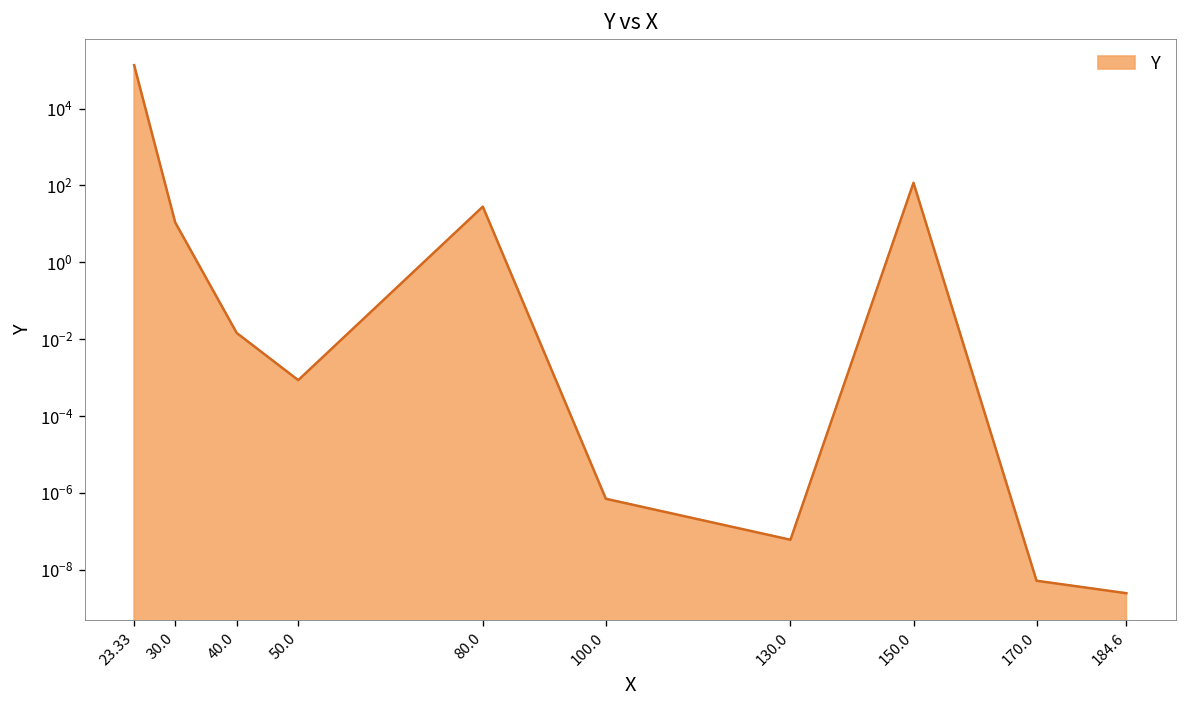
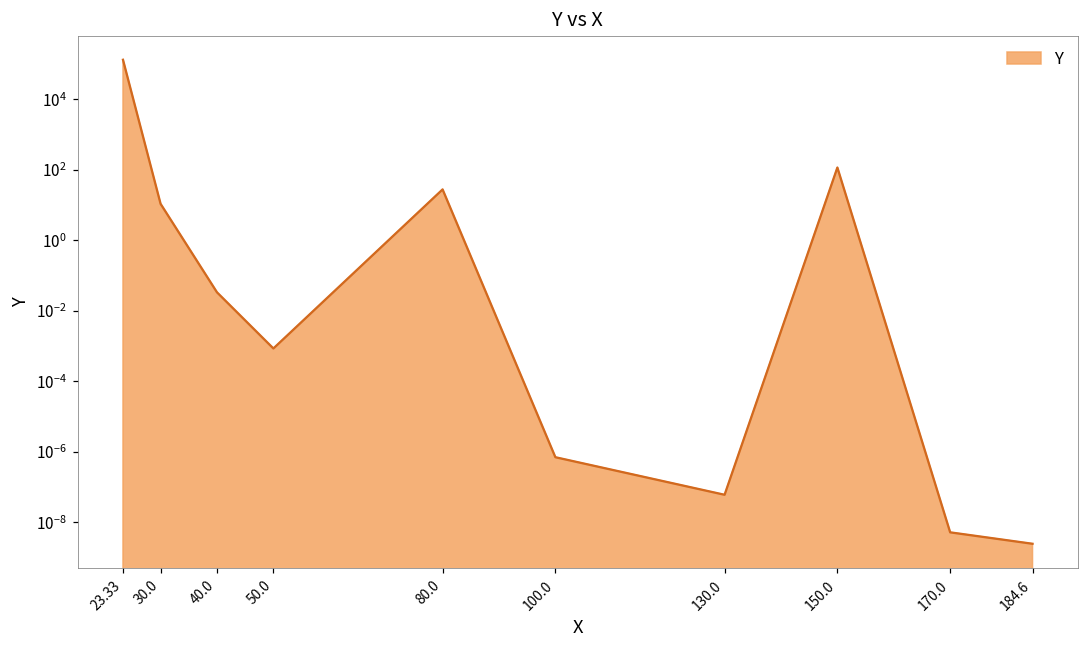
40.0: 0.01 -> 0.03
